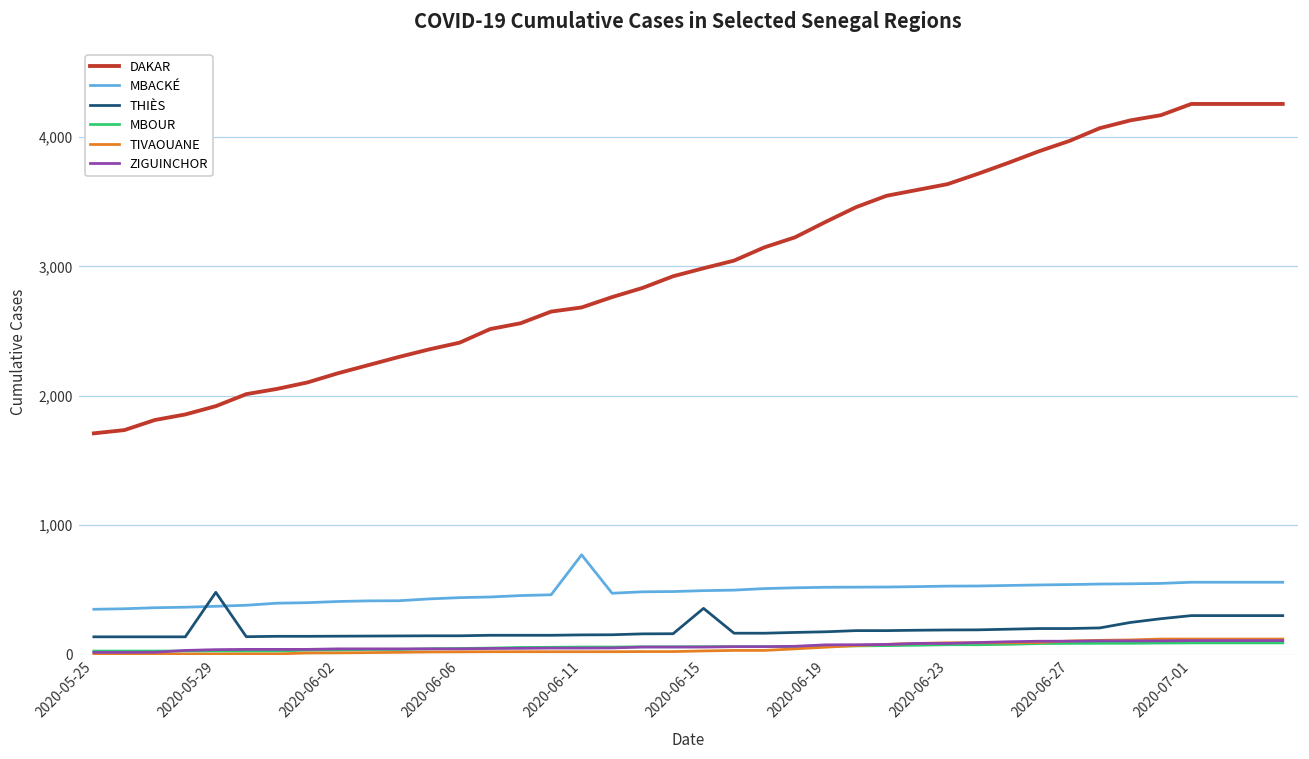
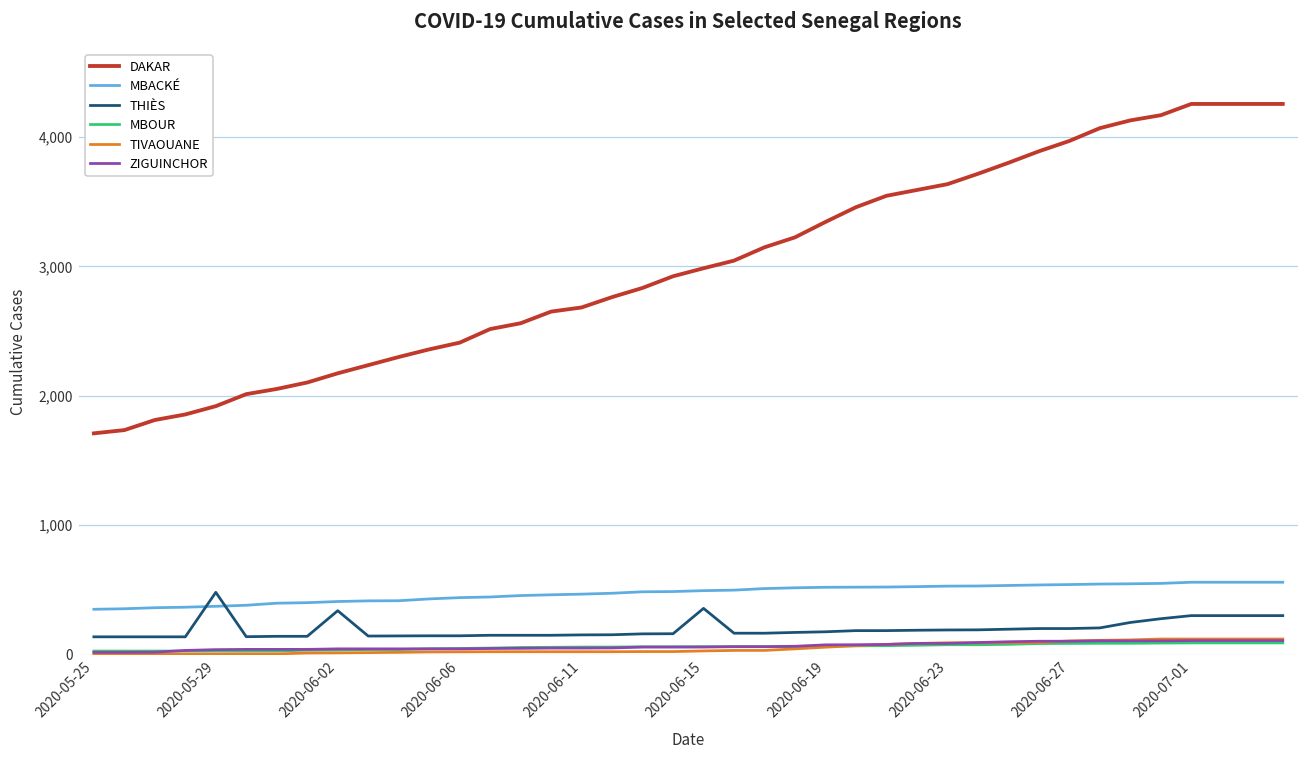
THIÈS, 2020-06-02: 140 -> 340
MBACKÉ, 2020-06-11: 770 -> 470
